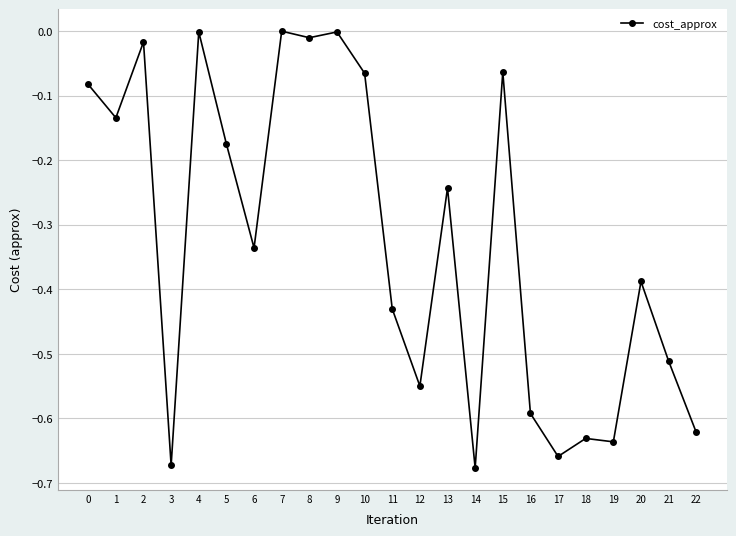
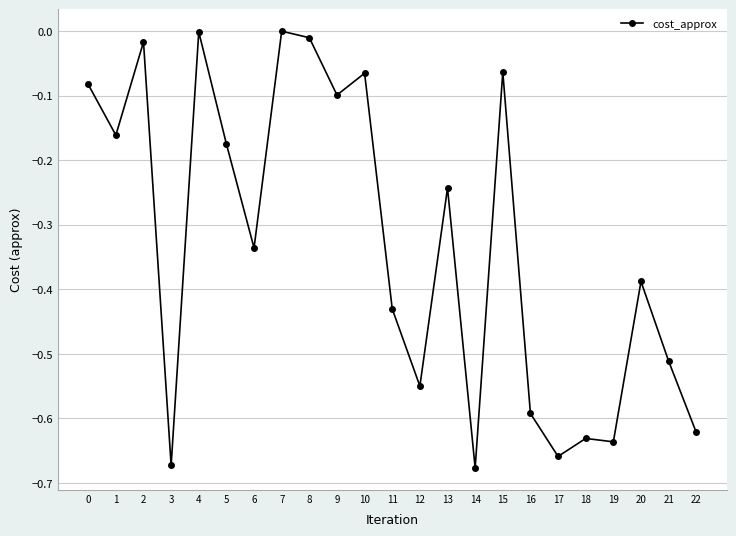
1: -0.13 -> -0.16
9: 0.00 -> -0.10
